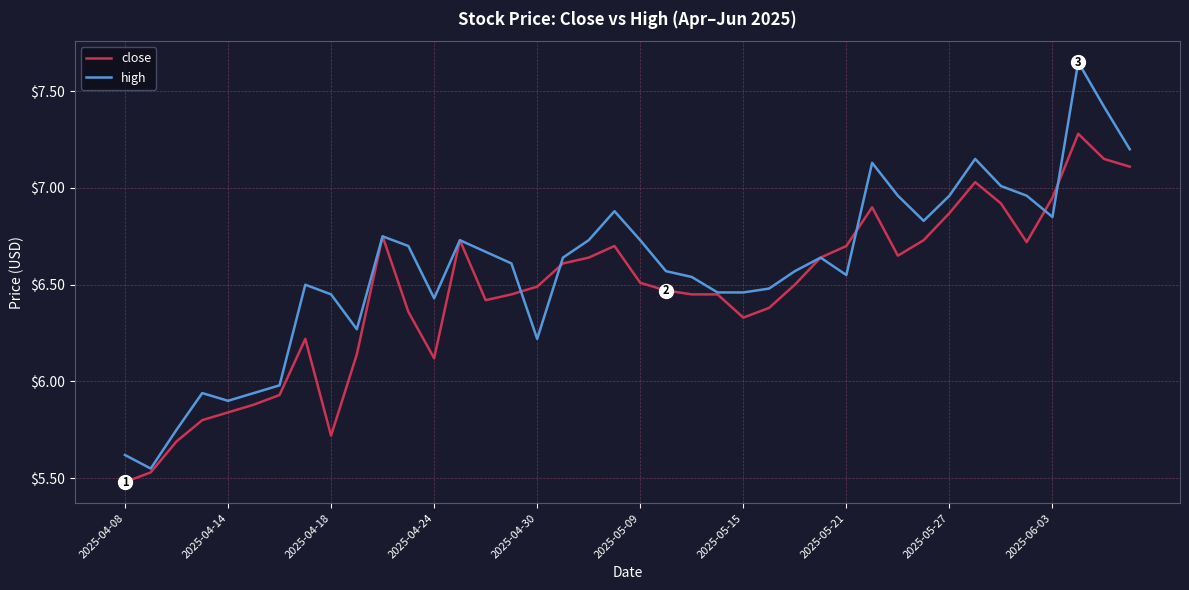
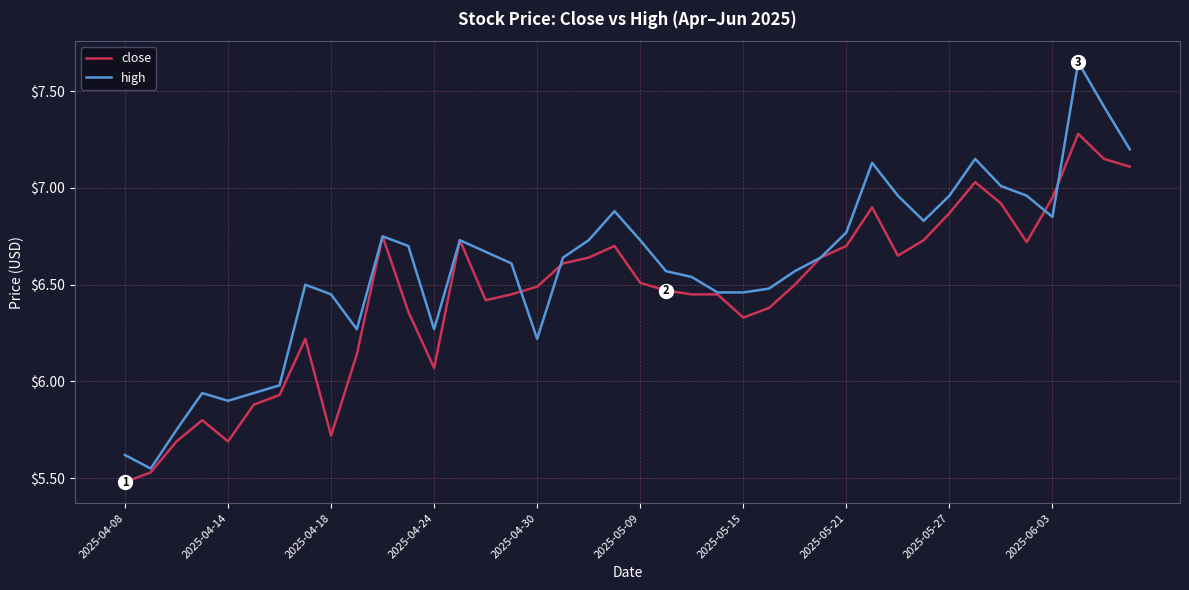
close, 2025-04-14: $5.84 -> $5.69
close, 2025-04-24: $6.12 -> $6.07
high, 2025-04-24: $6.43 -> $6.27
high, 2025-05-21: $6.55 -> $6.77
